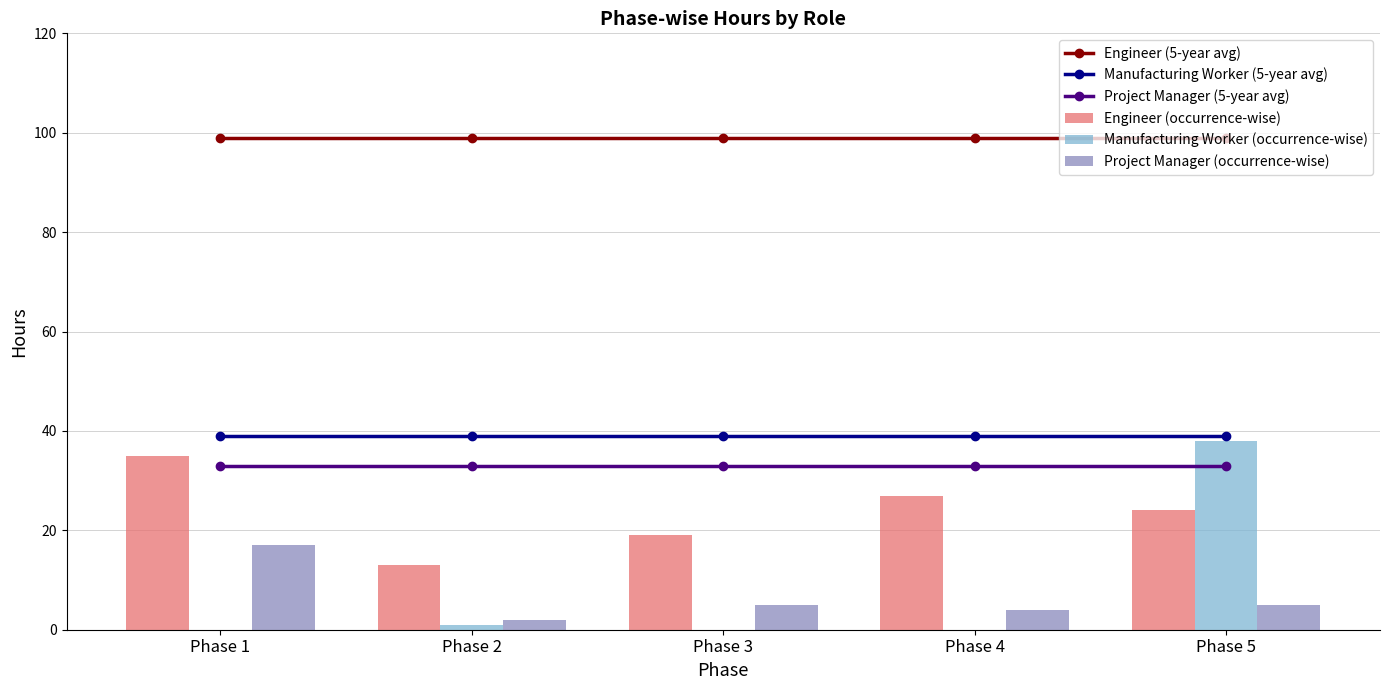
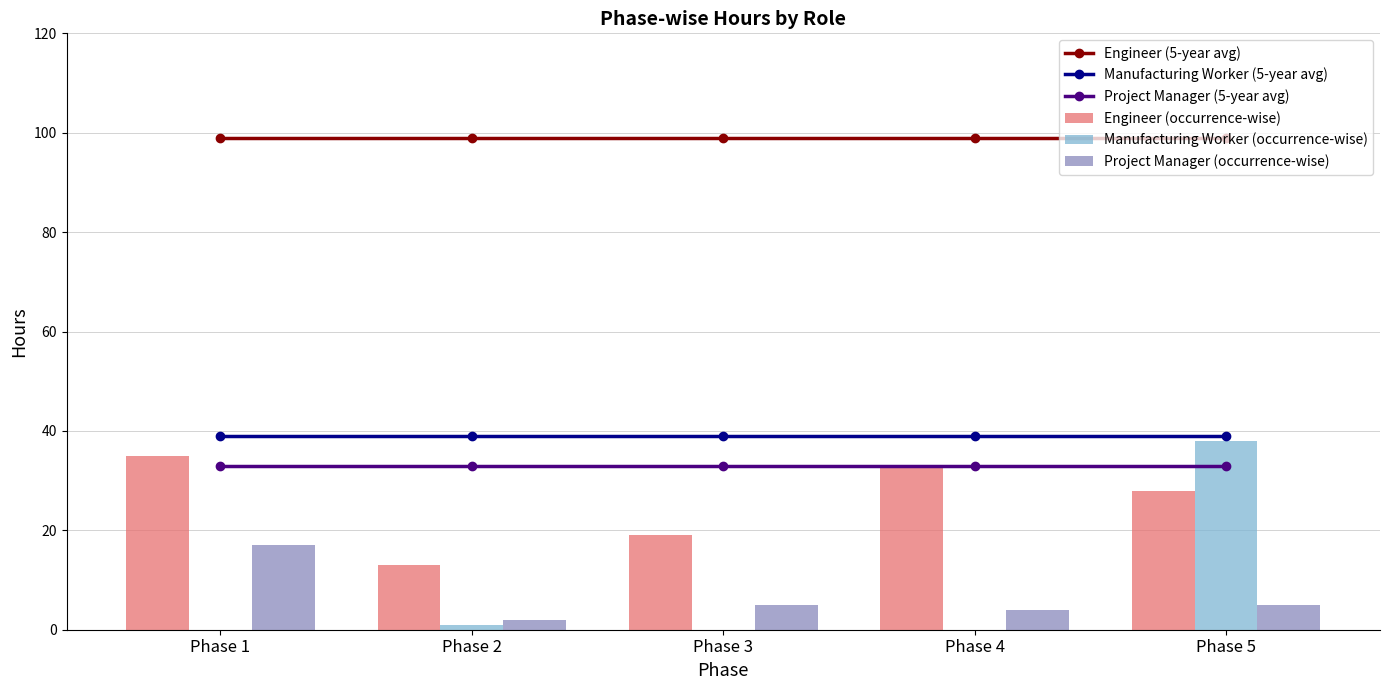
Engineer (occurrence-wise), Phase 4: 27 -> 33
Engineer (occurrence-wise), Phase 5: 24 -> 28
